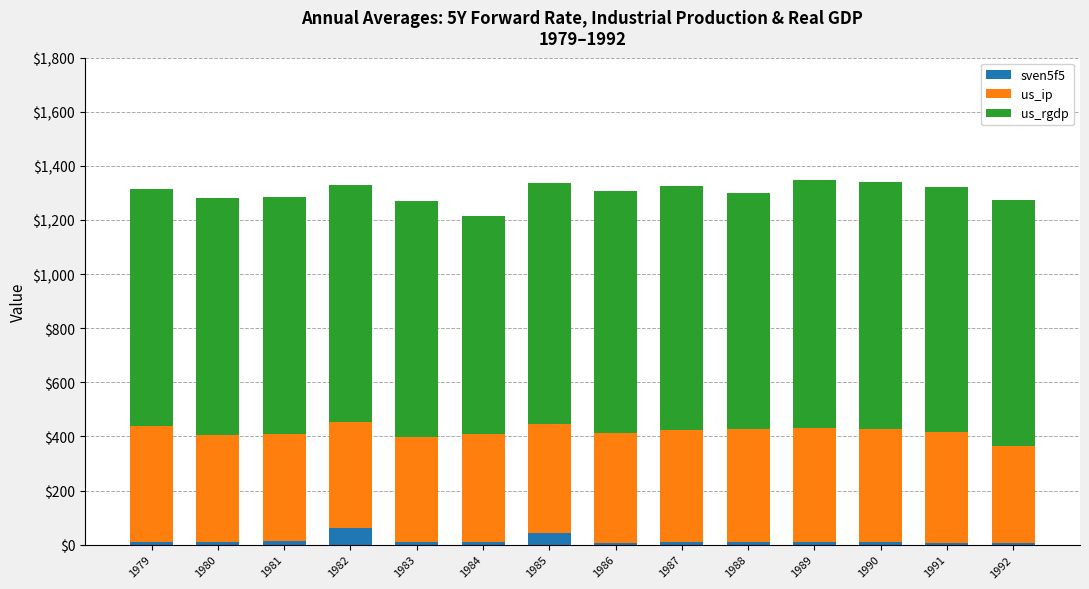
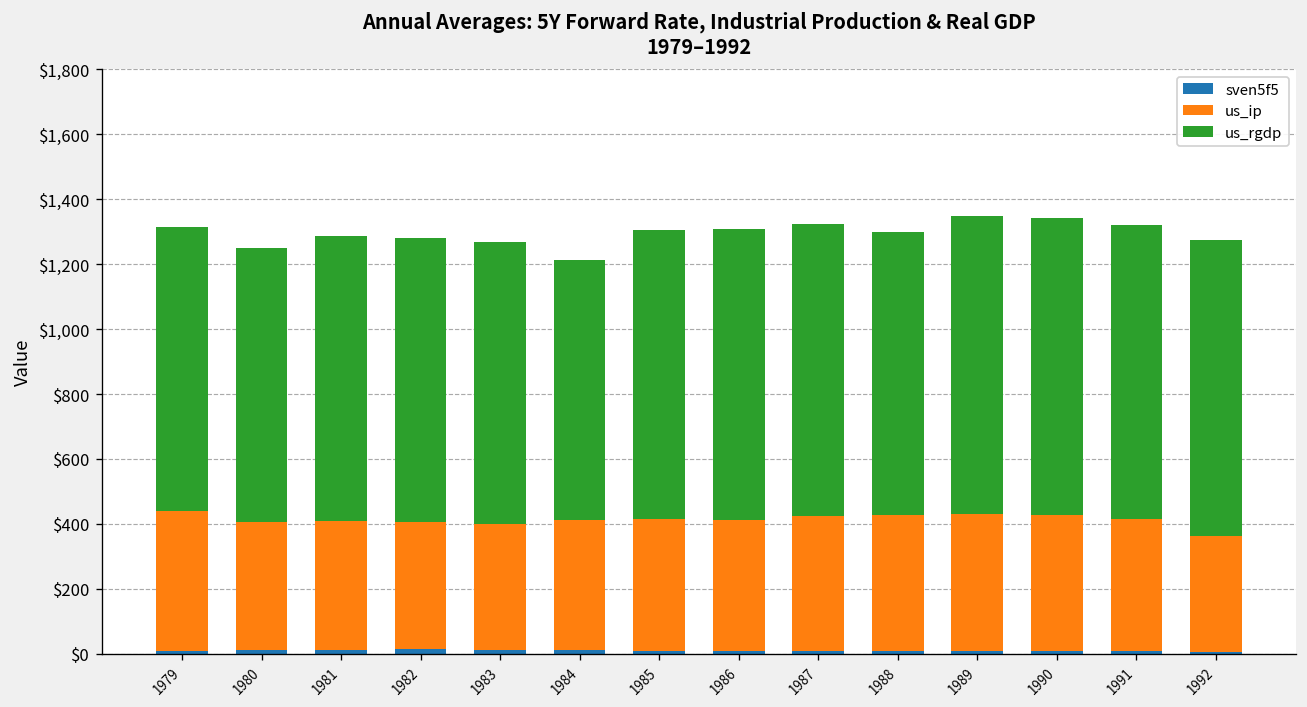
us_rgdp, 1980: $880 -> $840
sven5f5, 1982: $60 -> $10
sven5f5, 1985: $40 -> $10
